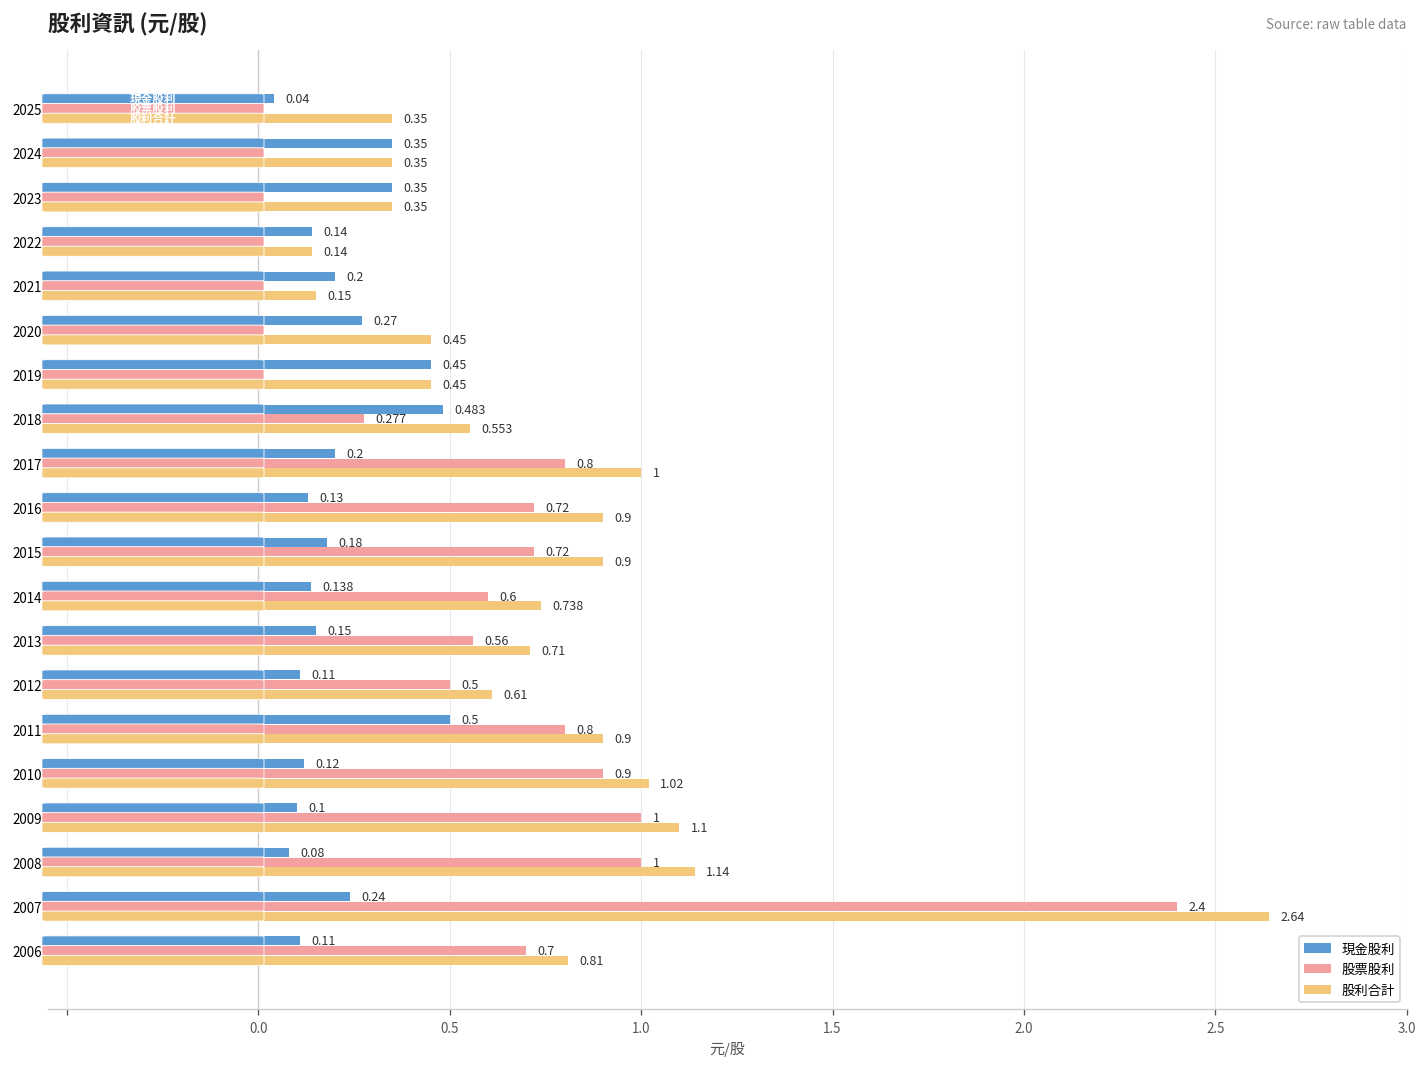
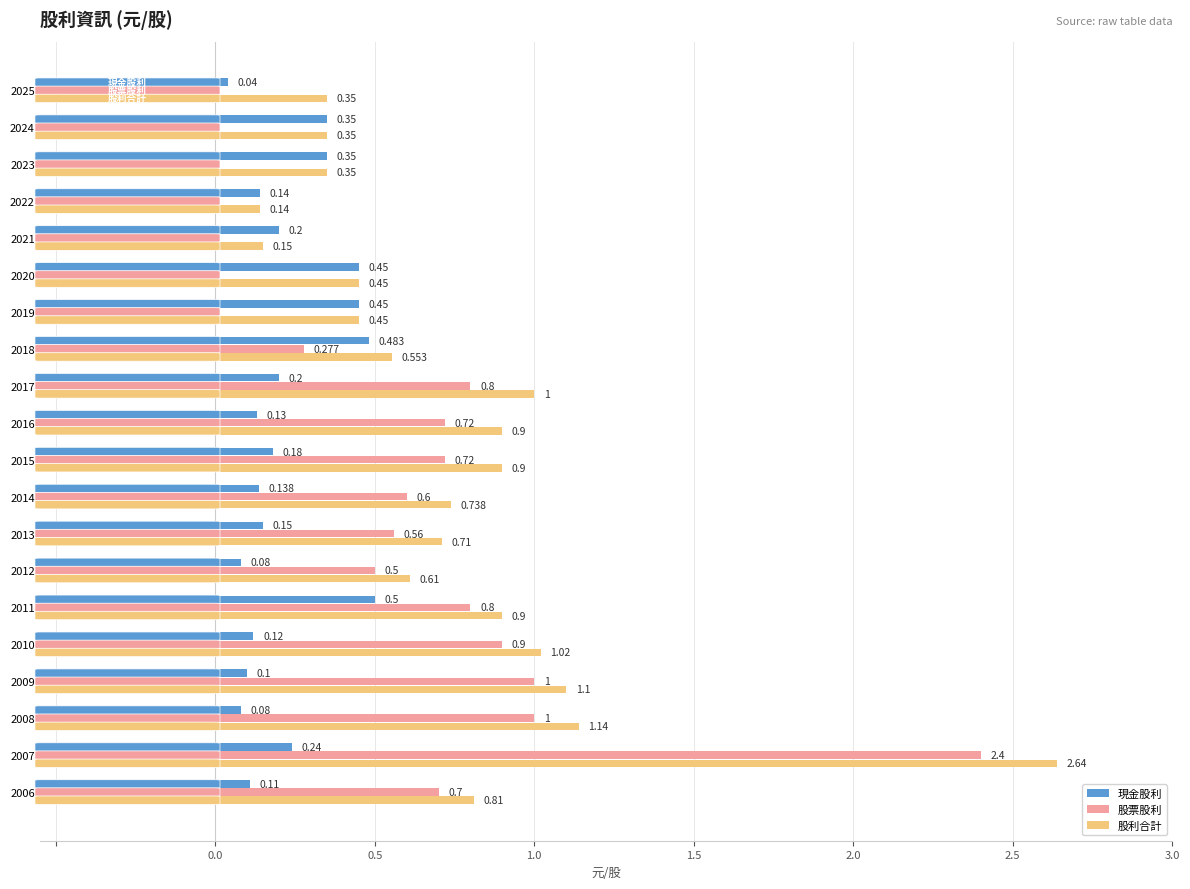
現金股利, 2020: 0.27 -> 0.45
現金股利, 2012: 0.11 -> 0.08
